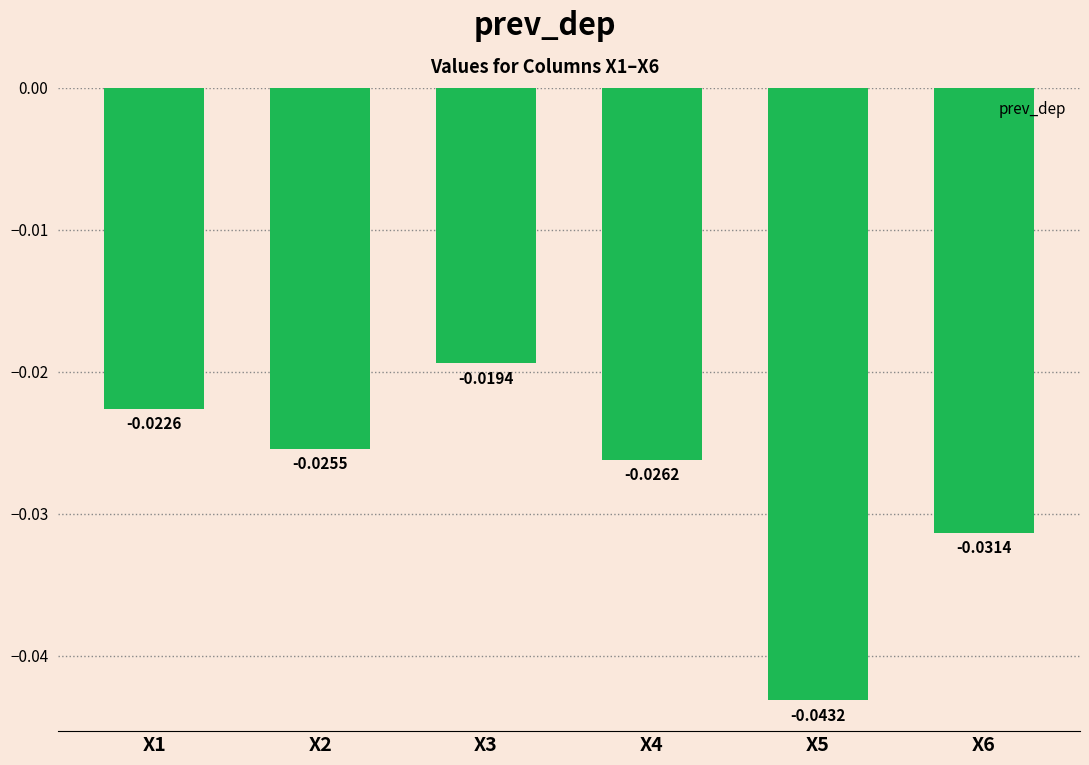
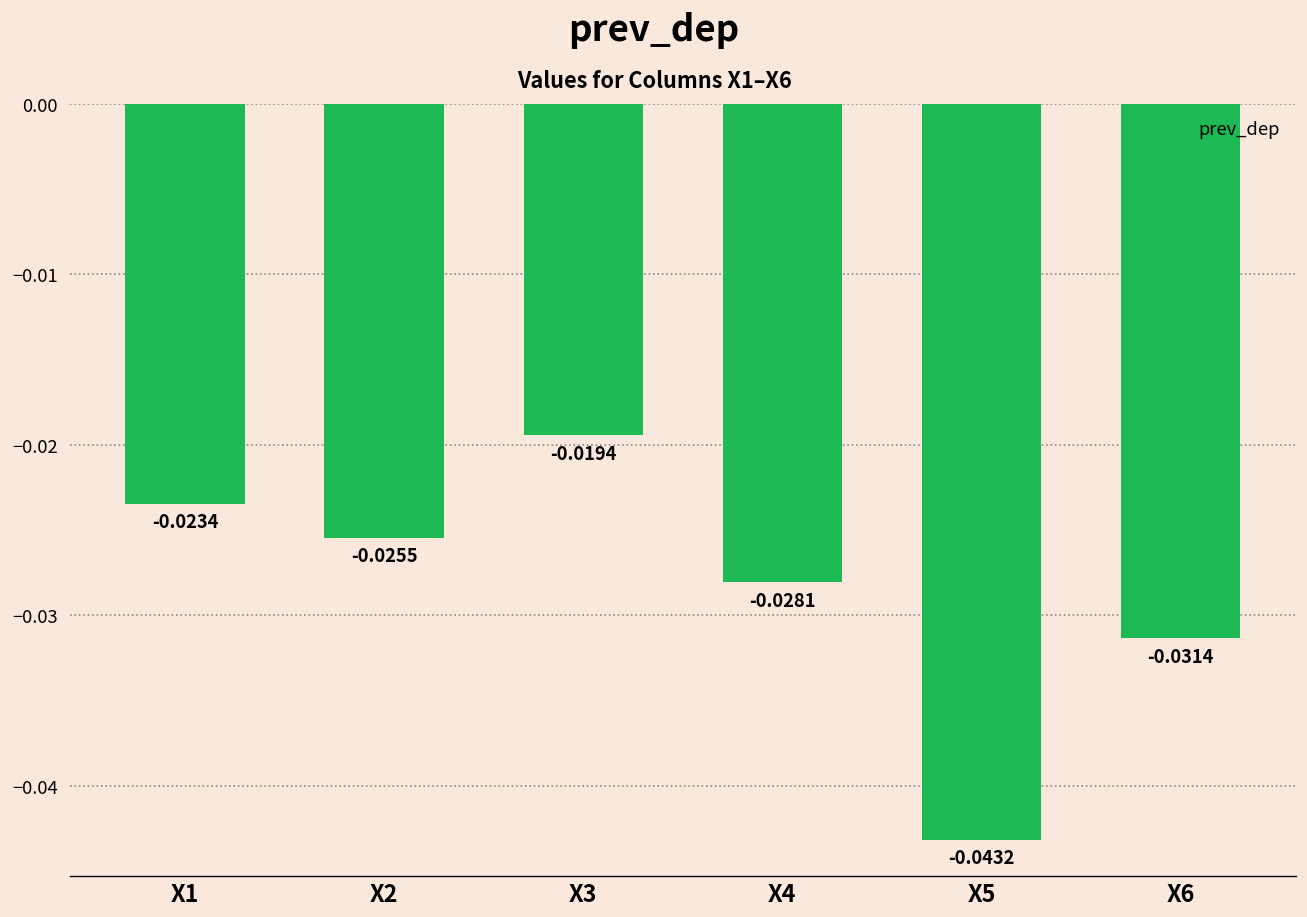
X1: -0.0226 -> -0.0234
X4: -0.0262 -> -0.0281
